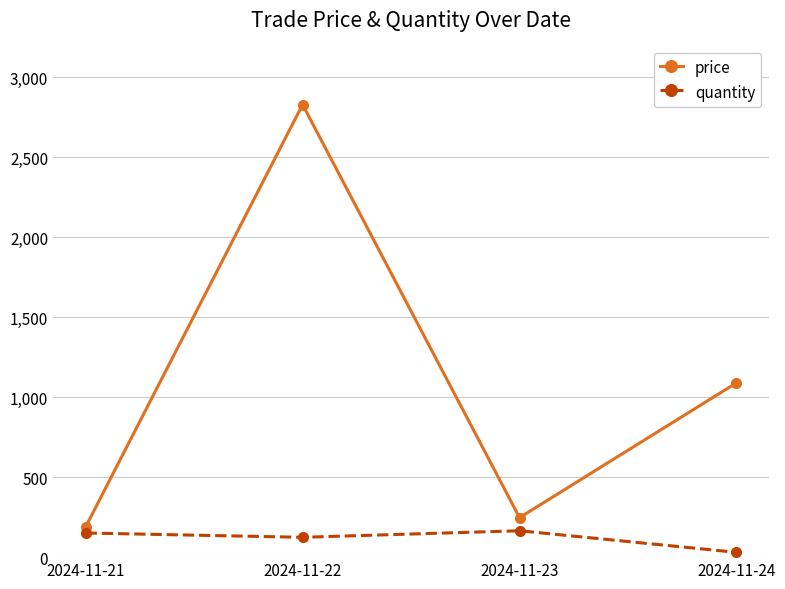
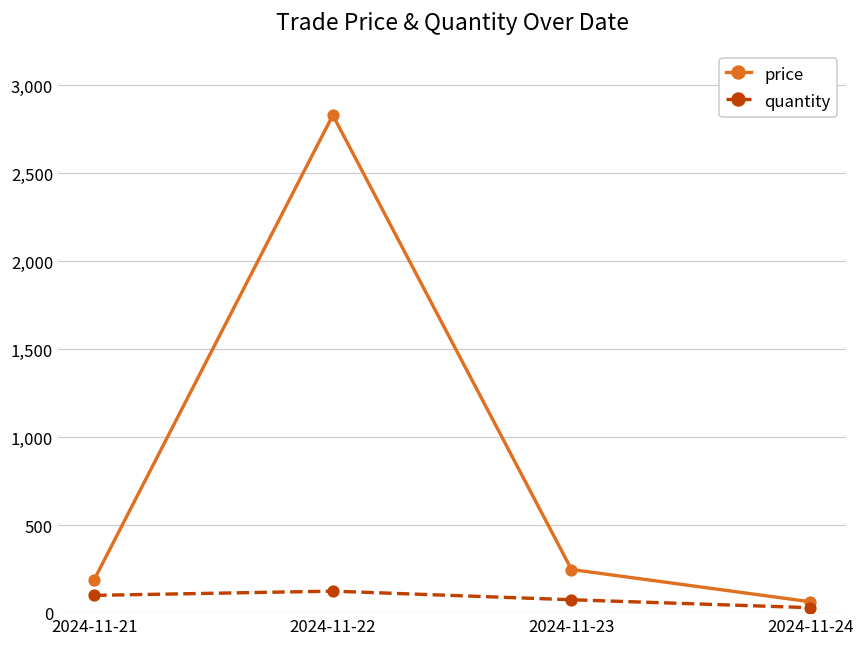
quantity, 2024-11-21: 150 -> 100
quantity, 2024-11-23: 170 -> 80
price, 2024-11-24: 1,090 -> 60
